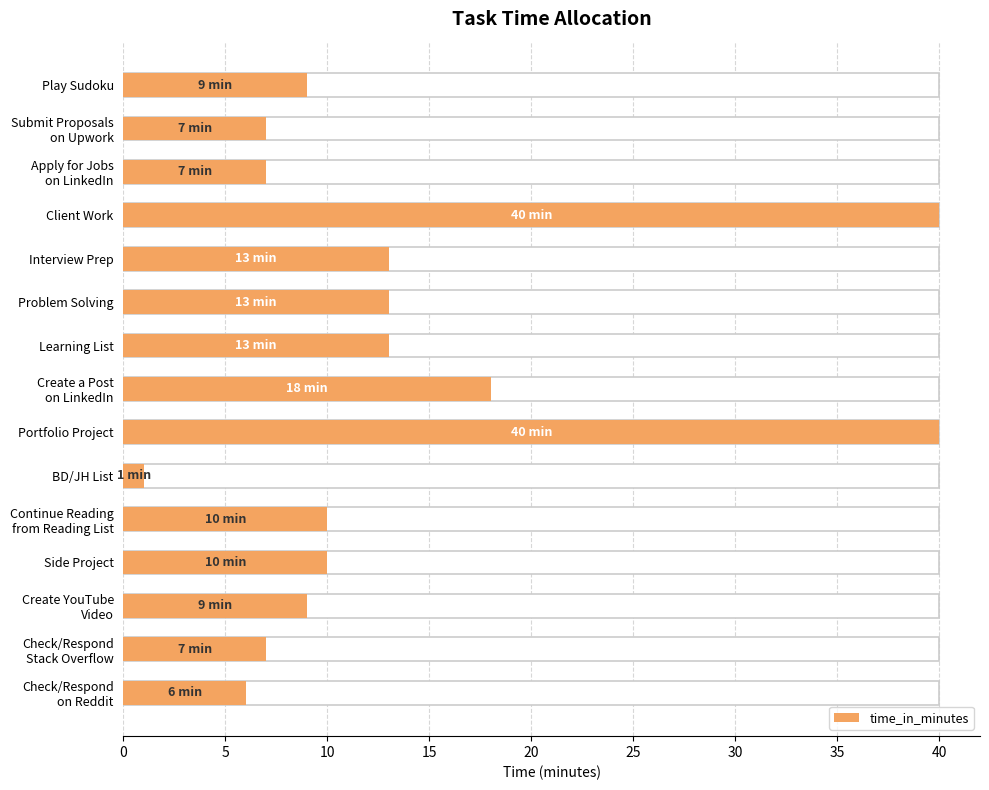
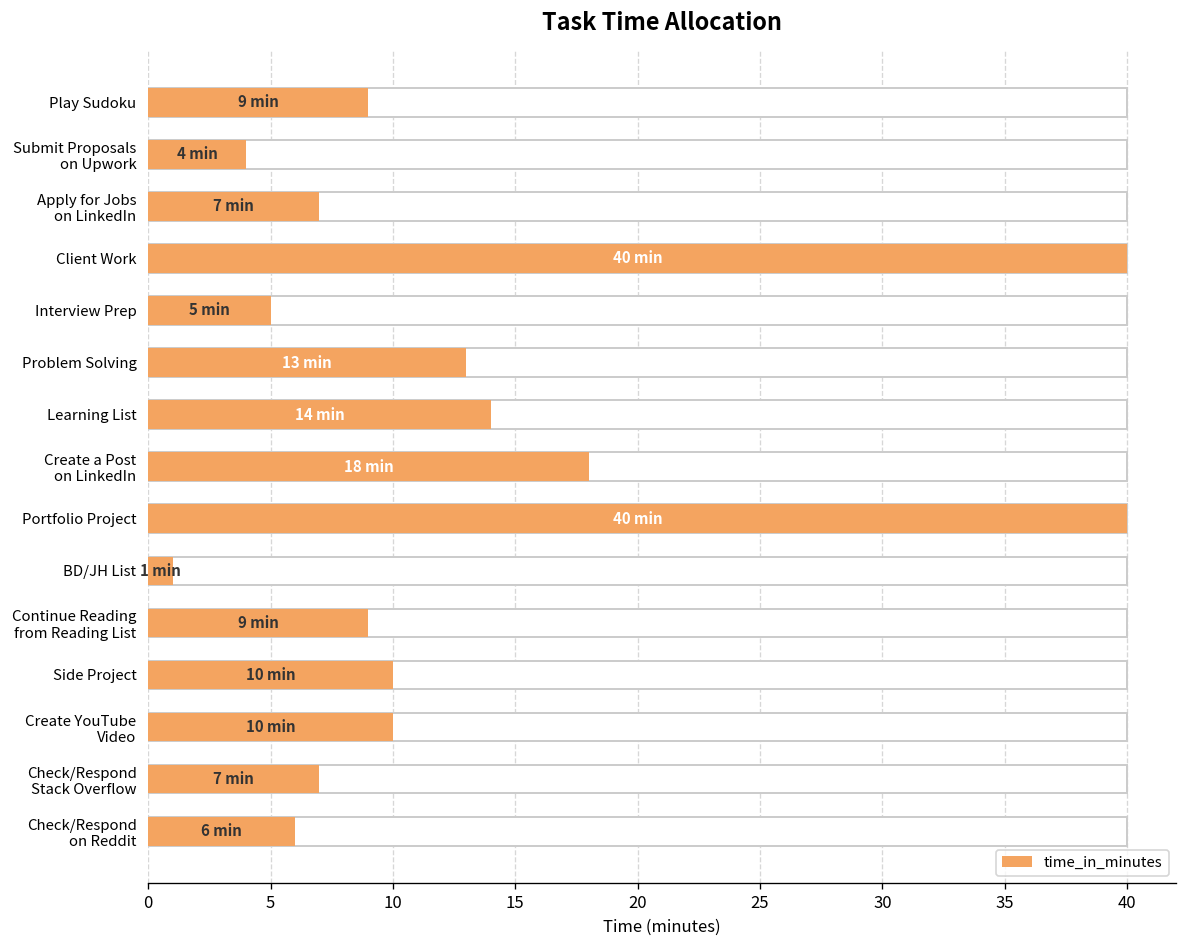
time_in_minutes, Submit Proposals on Upwork: 7 -> 4
time_in_minutes, Interview Prep: 13 -> 5
time_in_minutes, Learning List: 13 -> 14
time_in_minutes, Continue Reading from Reading List: 10 -> 9
time_in_minutes, Create YouTube Video: 9 -> 10
